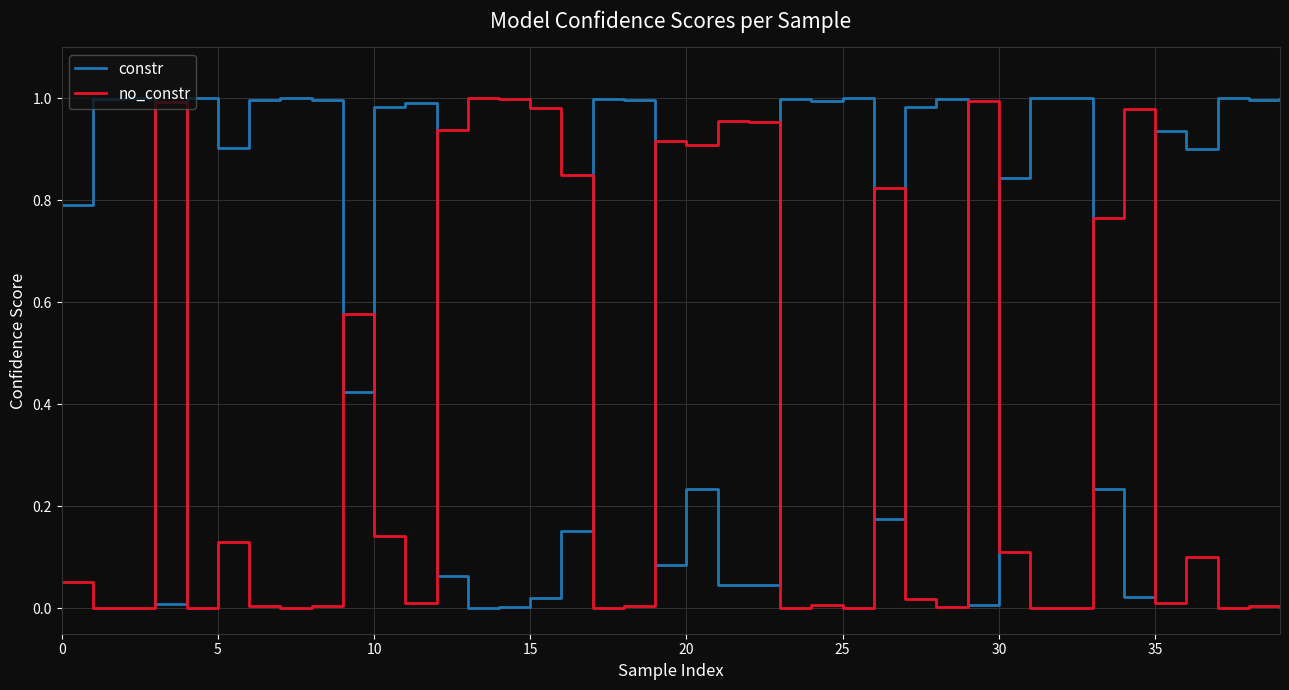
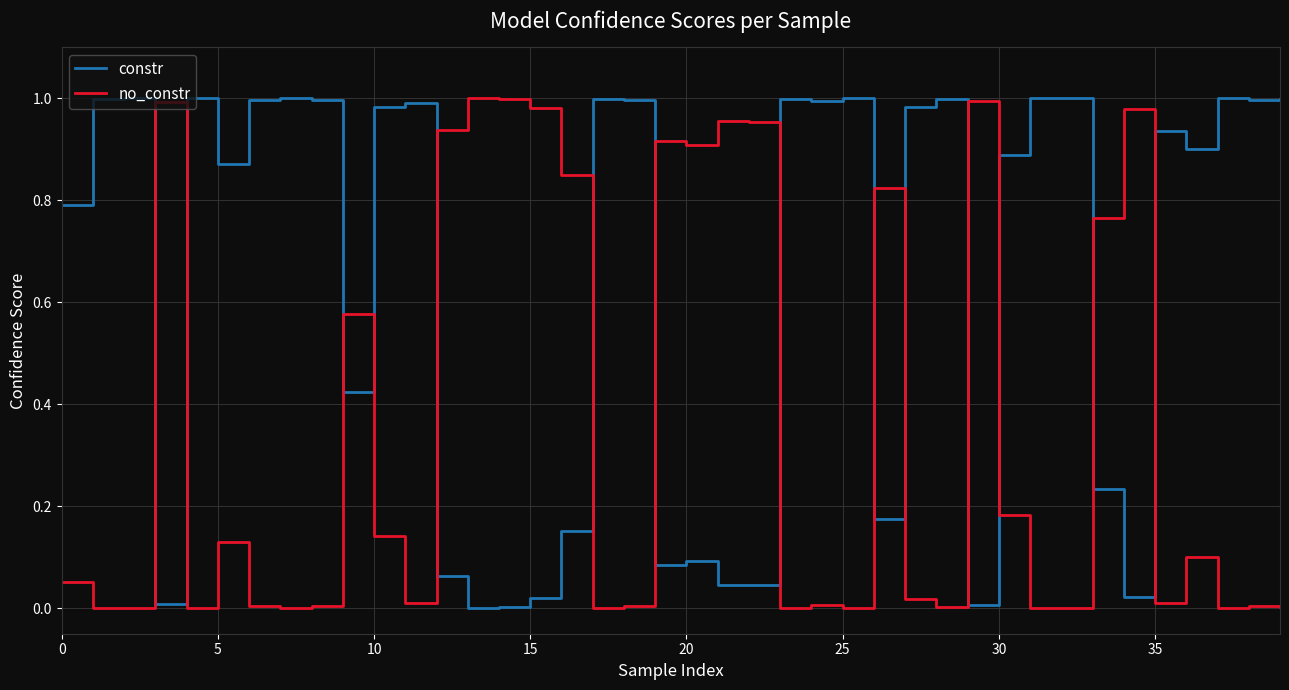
constr, 5: 0.90 -> 0.87
constr, 20: 0.23 -> 0.09
constr, 30: 0.84 -> 0.89
no_constr, 30: 0.11 -> 0.18
